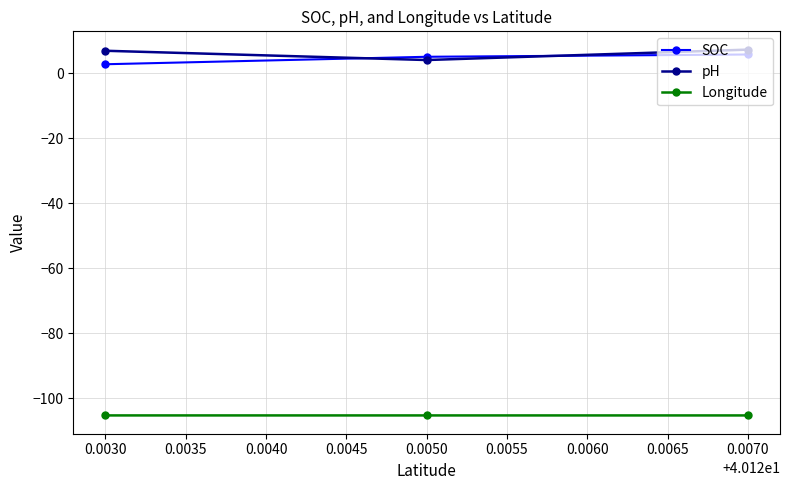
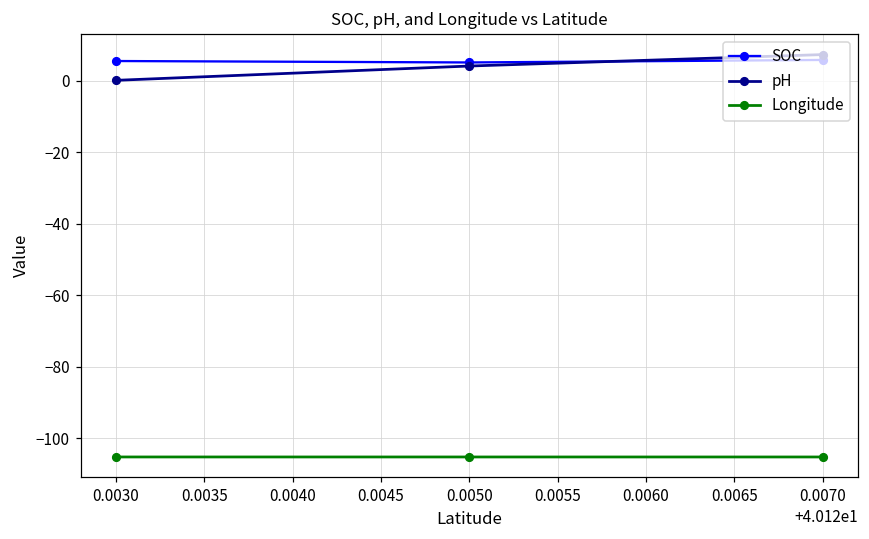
SOC, 0.0030: 3 -> 6
pH, 0.0030: 7 -> 0
